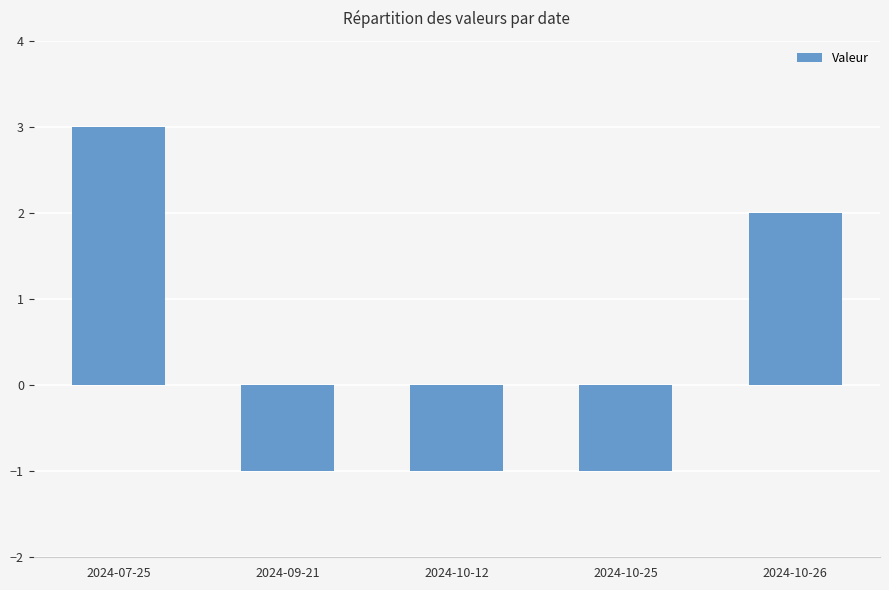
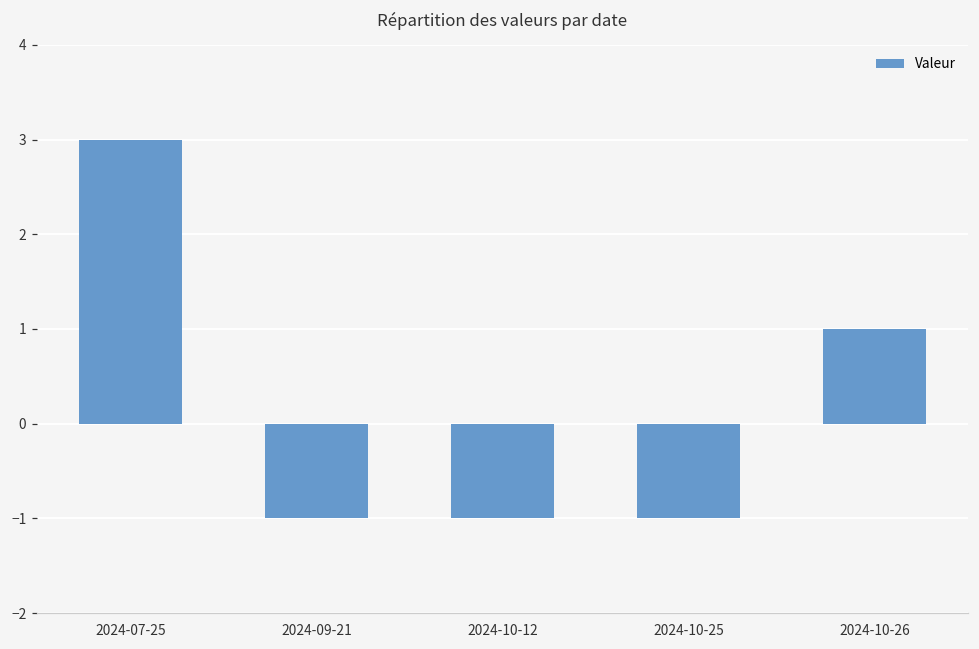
2024-10-26: 2 -> 1
